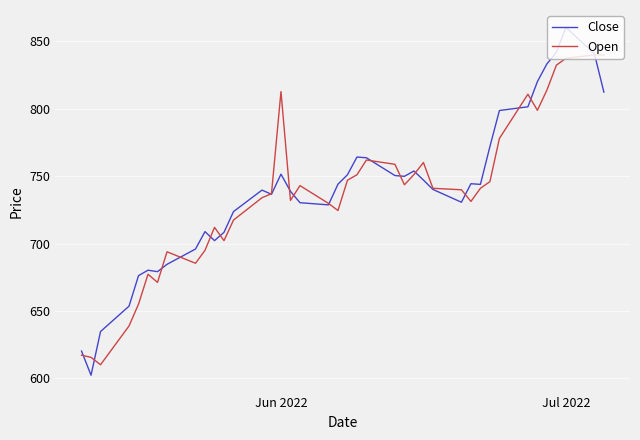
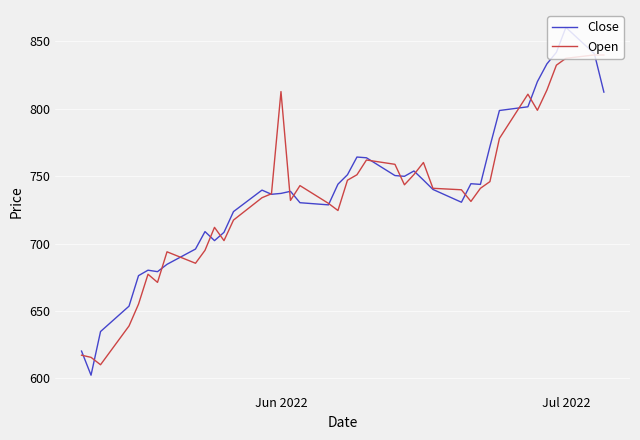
Close, Jun 2022: 752 -> 737
